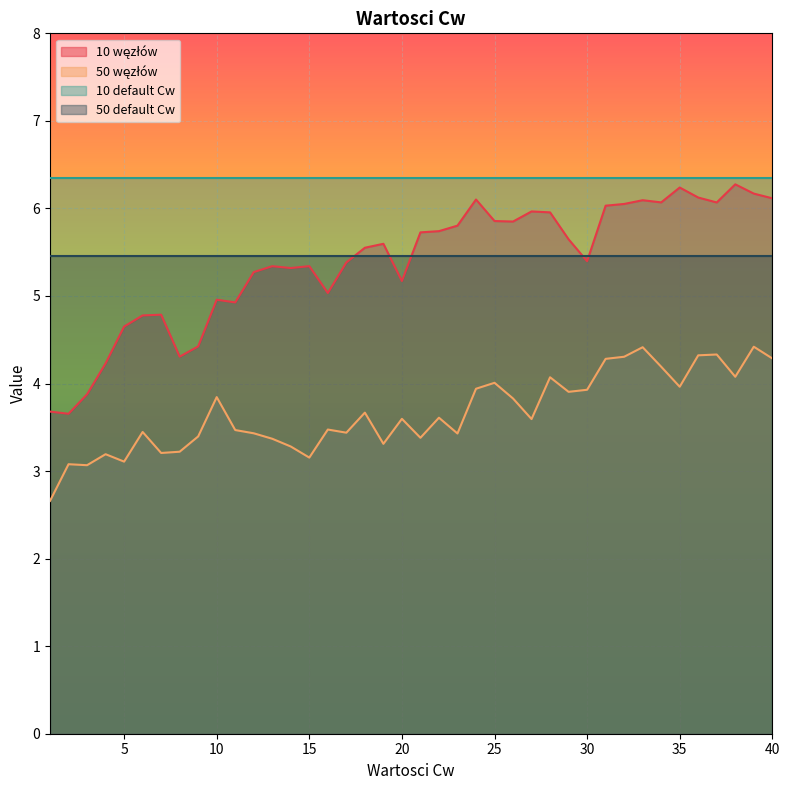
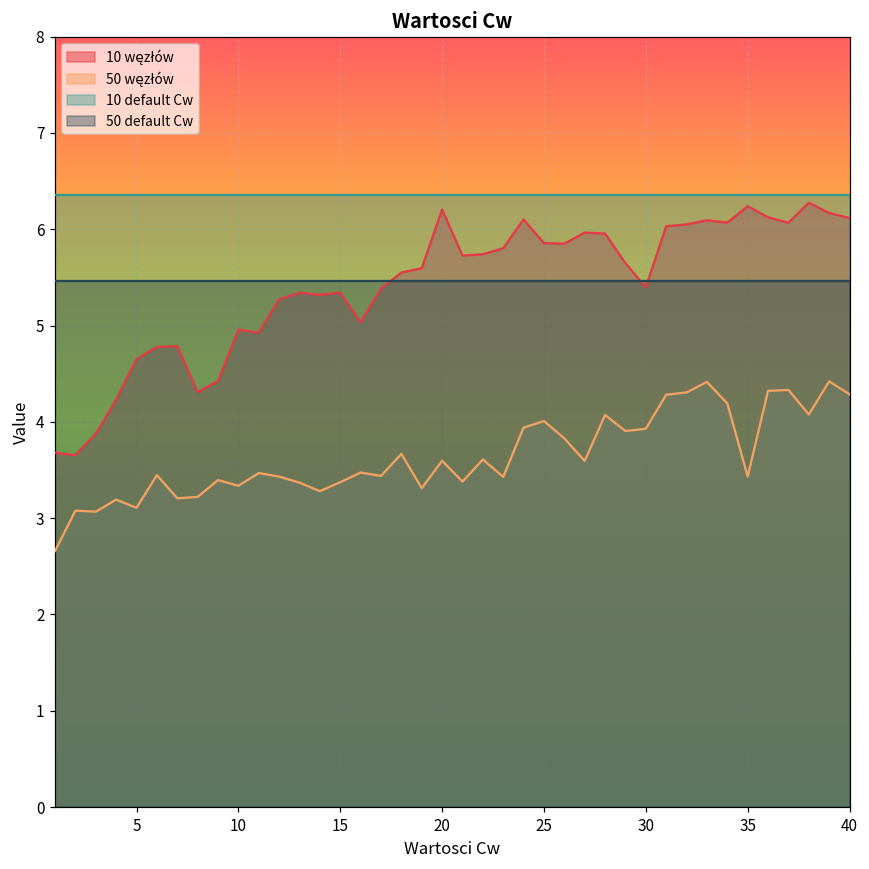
50 węzłów, 10: 3.8 -> 3.3
50 węzłów, 15: 3.2 -> 3.4
10 węzłów, 20: 5.2 -> 6.2
50 węzłów, 35: 4.0 -> 3.4
